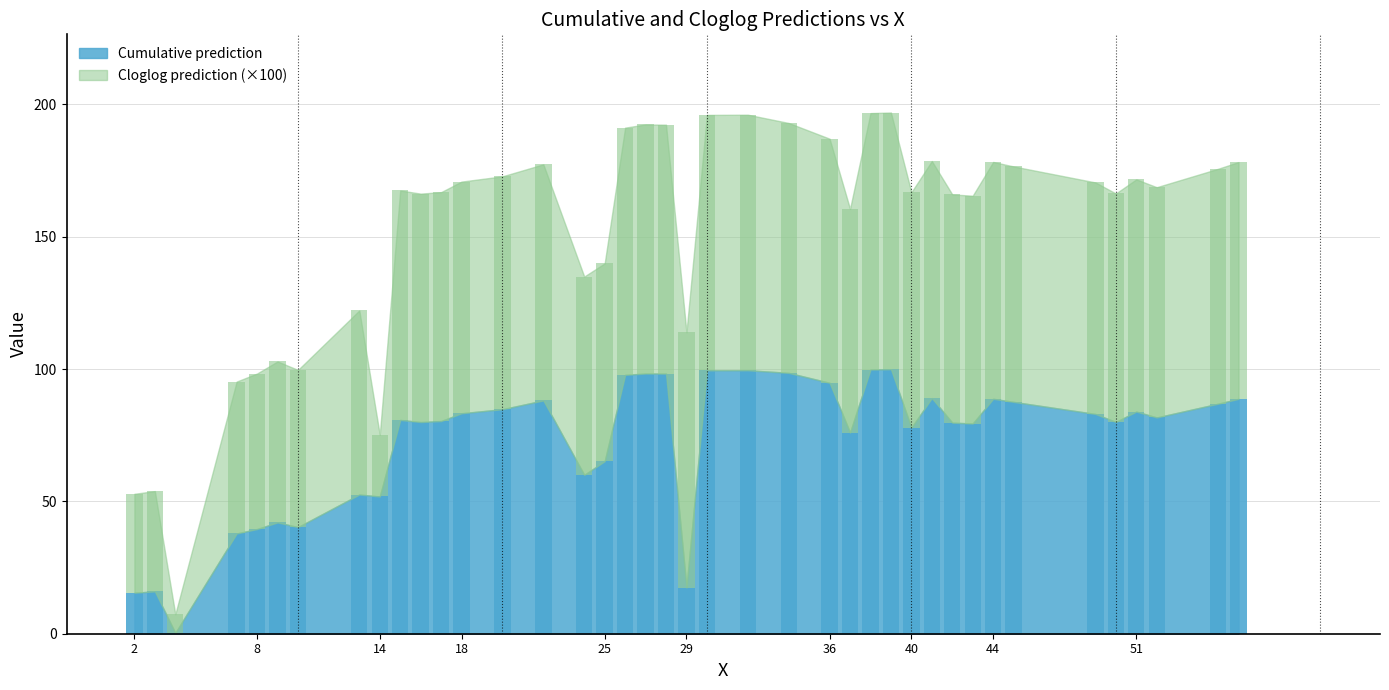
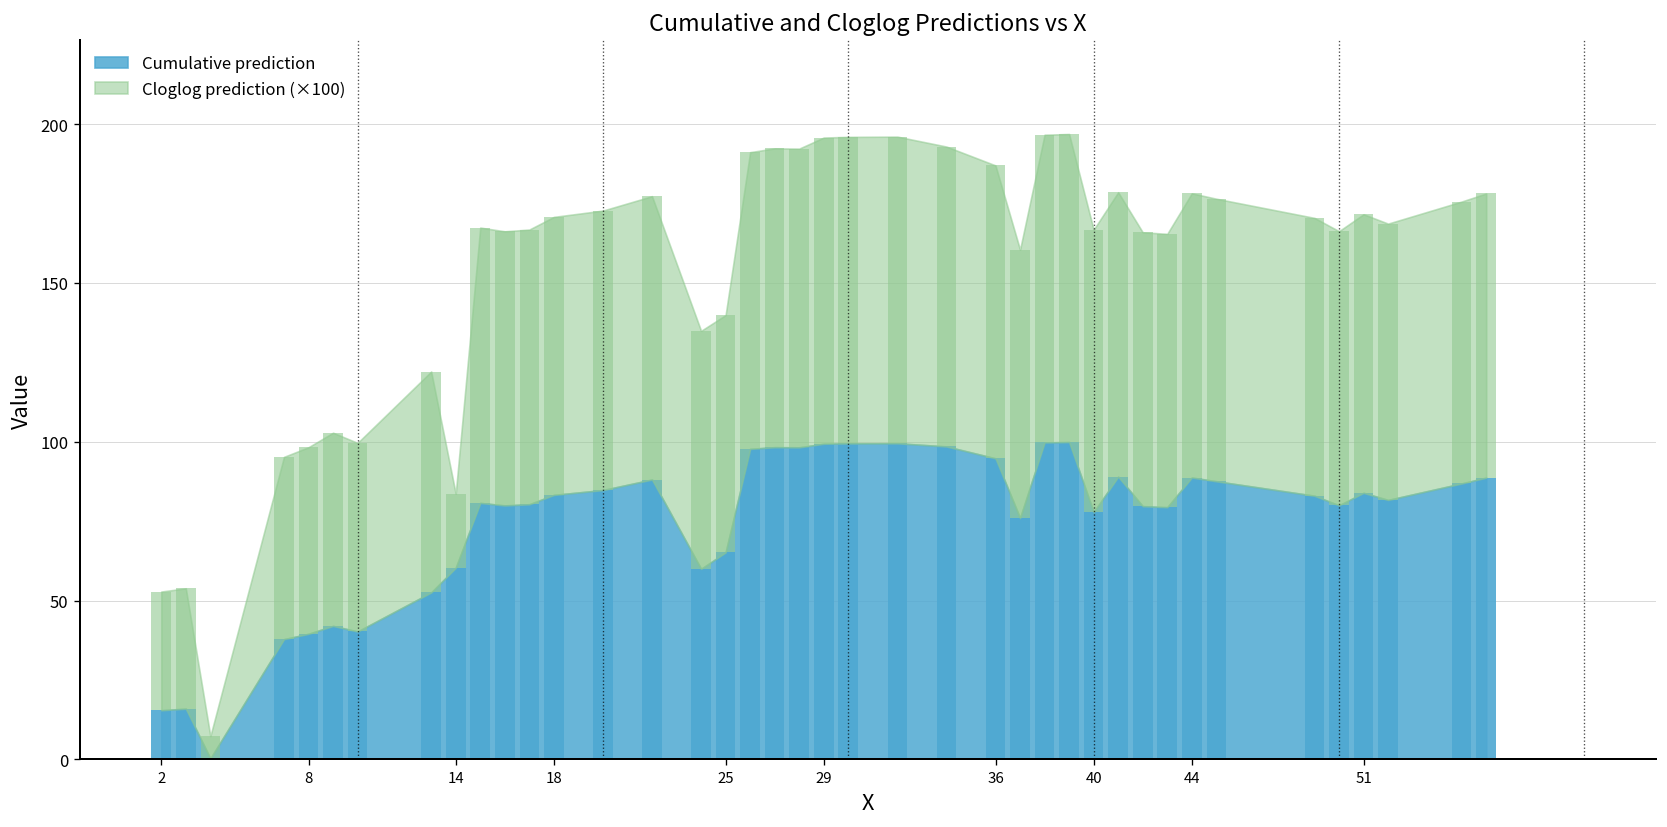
Cumulative prediction, 14: 52 -> 60
Cumulative prediction, 29: 17 -> 99
